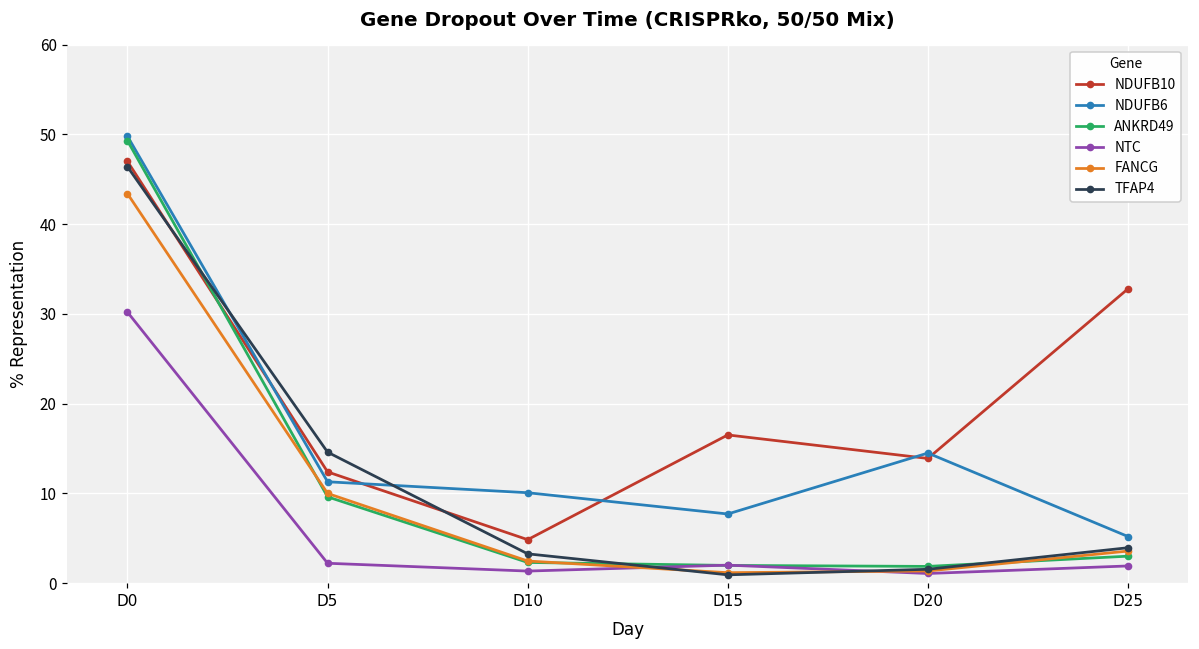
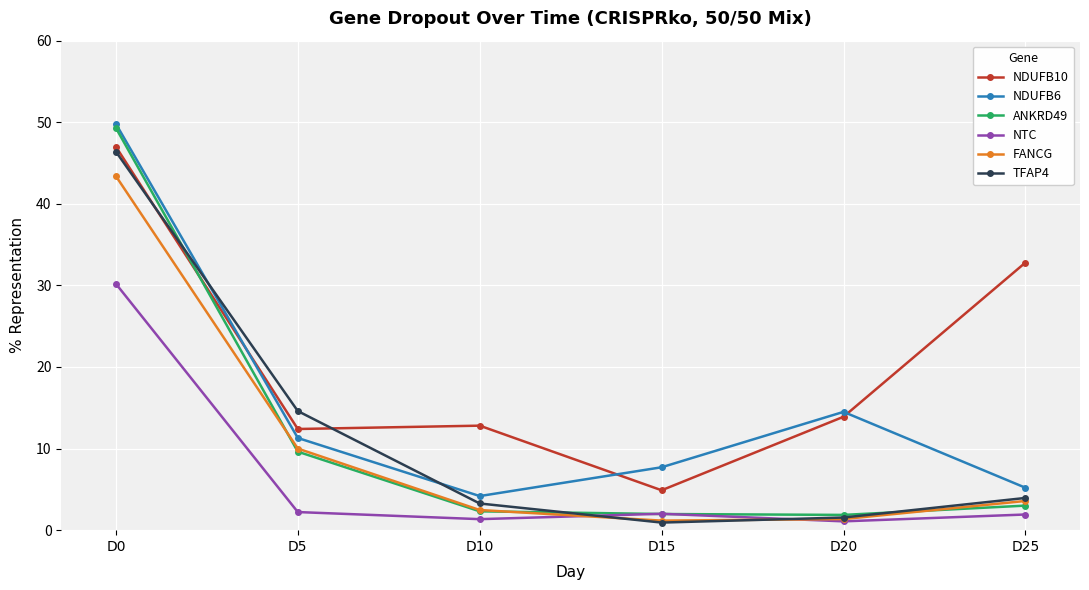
NDUFB10, D10: 5 -> 13
NDUFB6, D10: 10 -> 4
NDUFB10, D15: 17 -> 5
